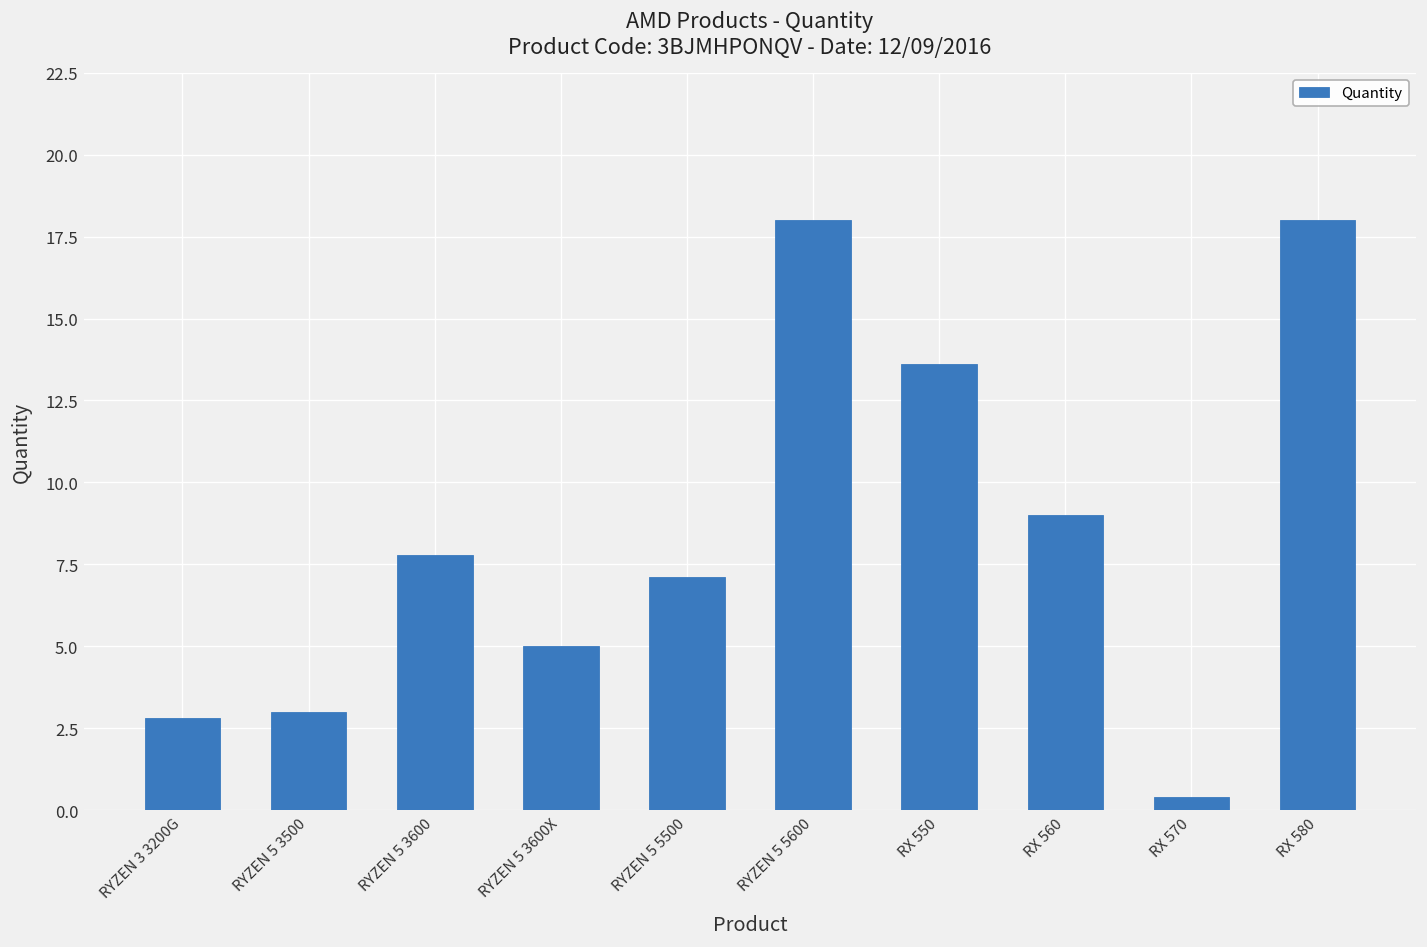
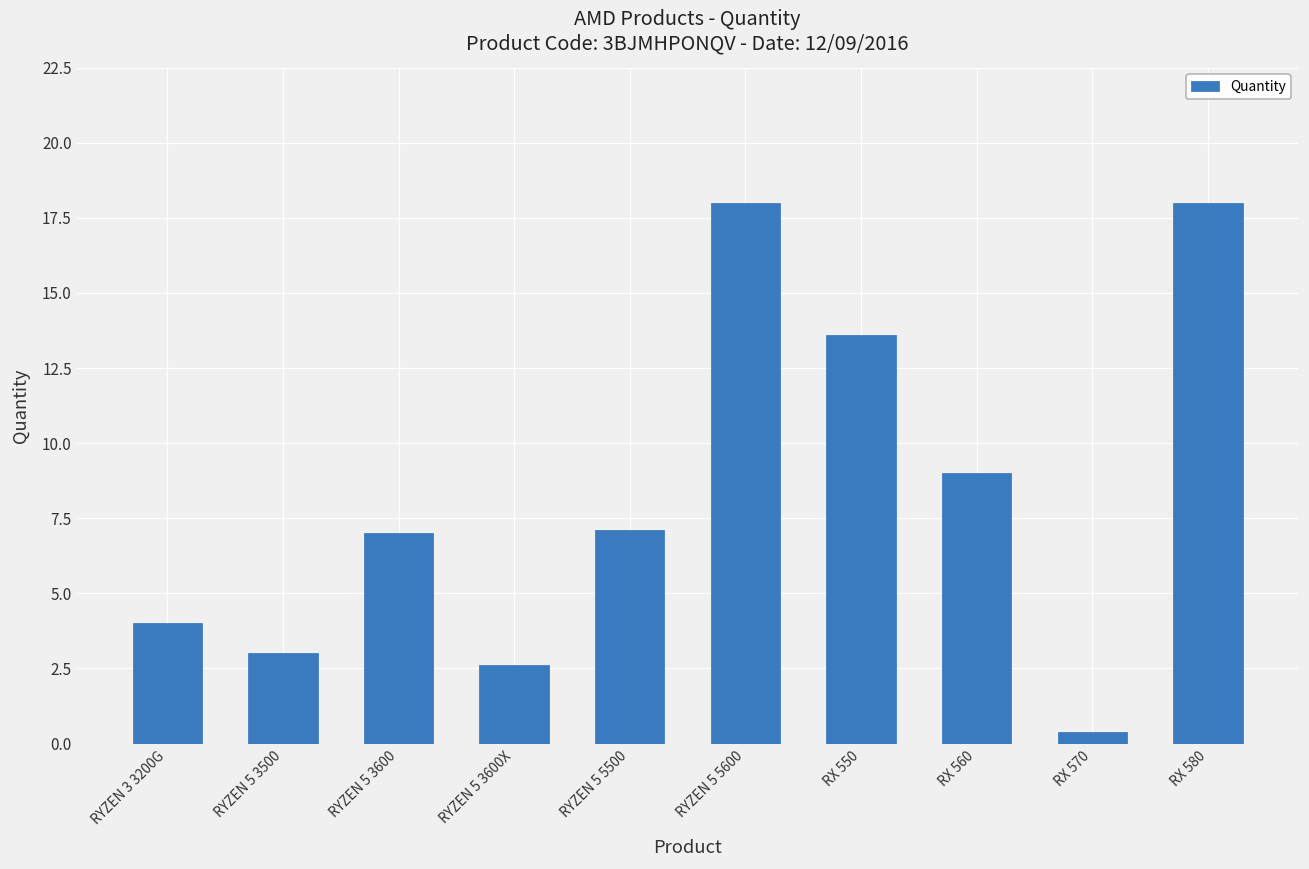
RYZEN 3 3200G: 2.8 -> 4.0
RYZEN 5 3600: 7.8 -> 7.0
RYZEN 5 3600X: 5.0 -> 2.6
